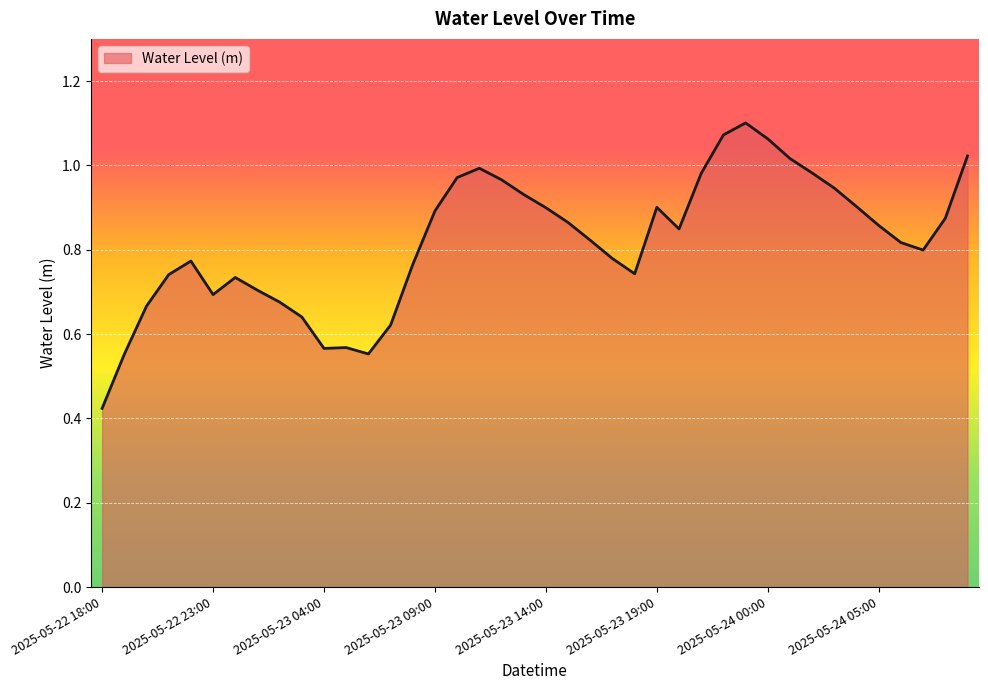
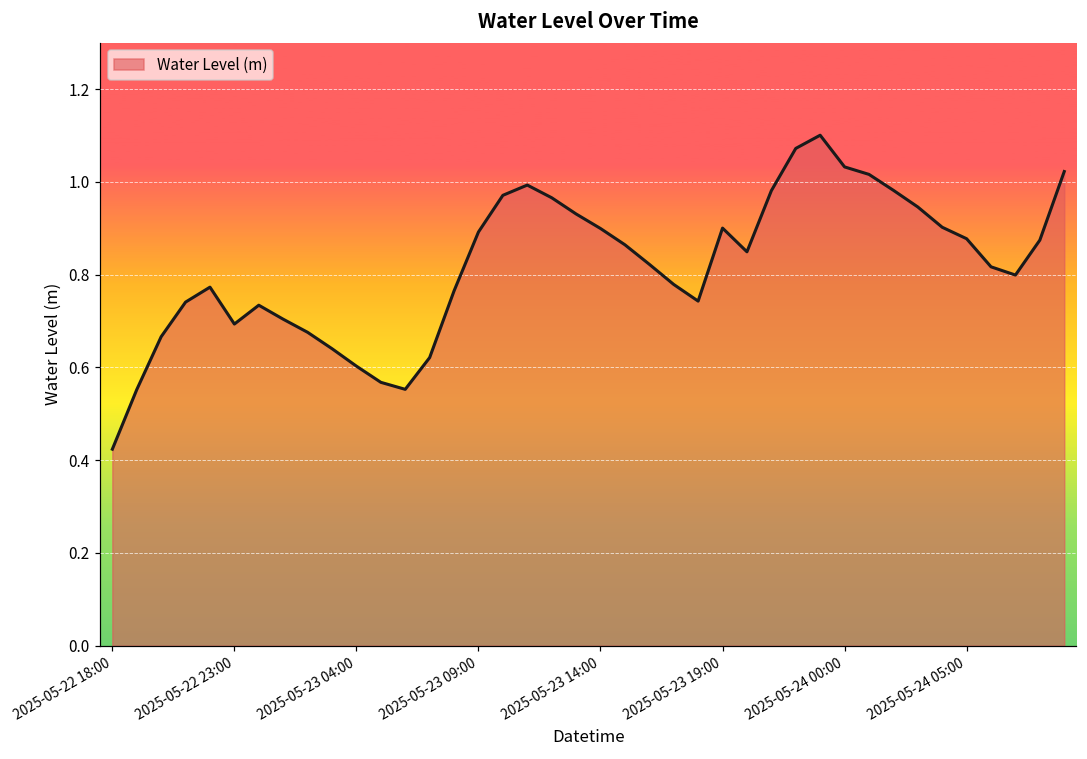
2025-05-23 04:00: 0.57 -> 0.60
2025-05-24 00:00: 1.06 -> 1.03
2025-05-24 05:00: 0.86 -> 0.88
